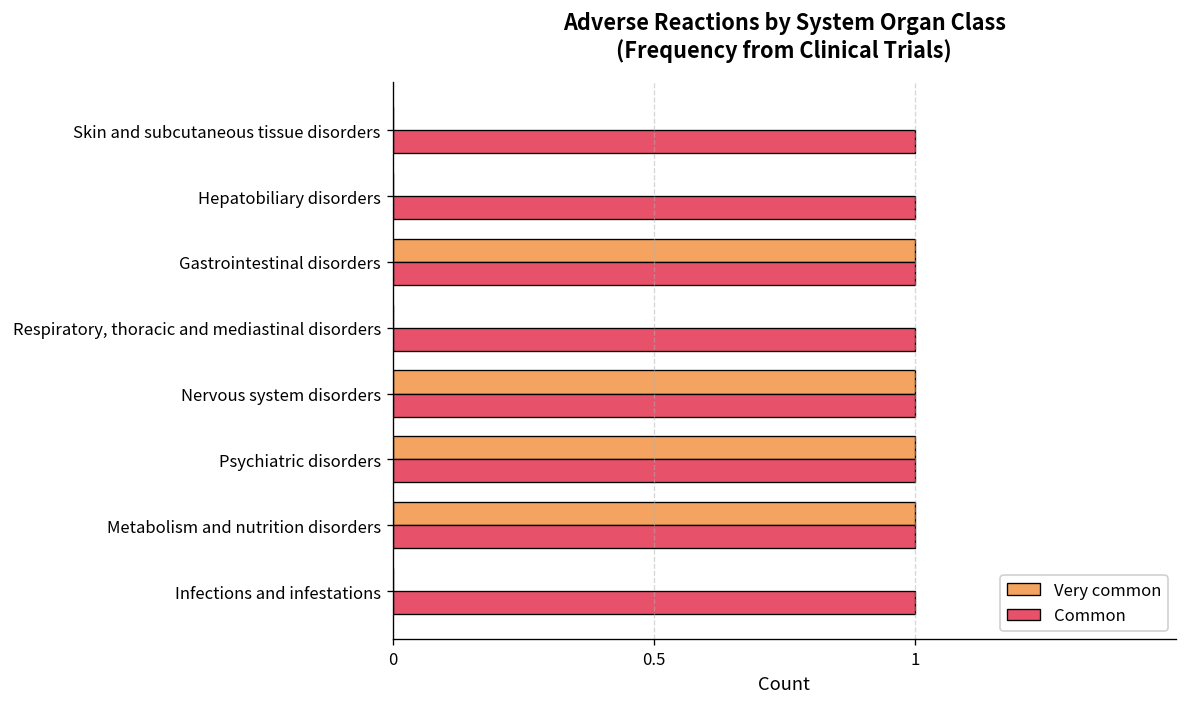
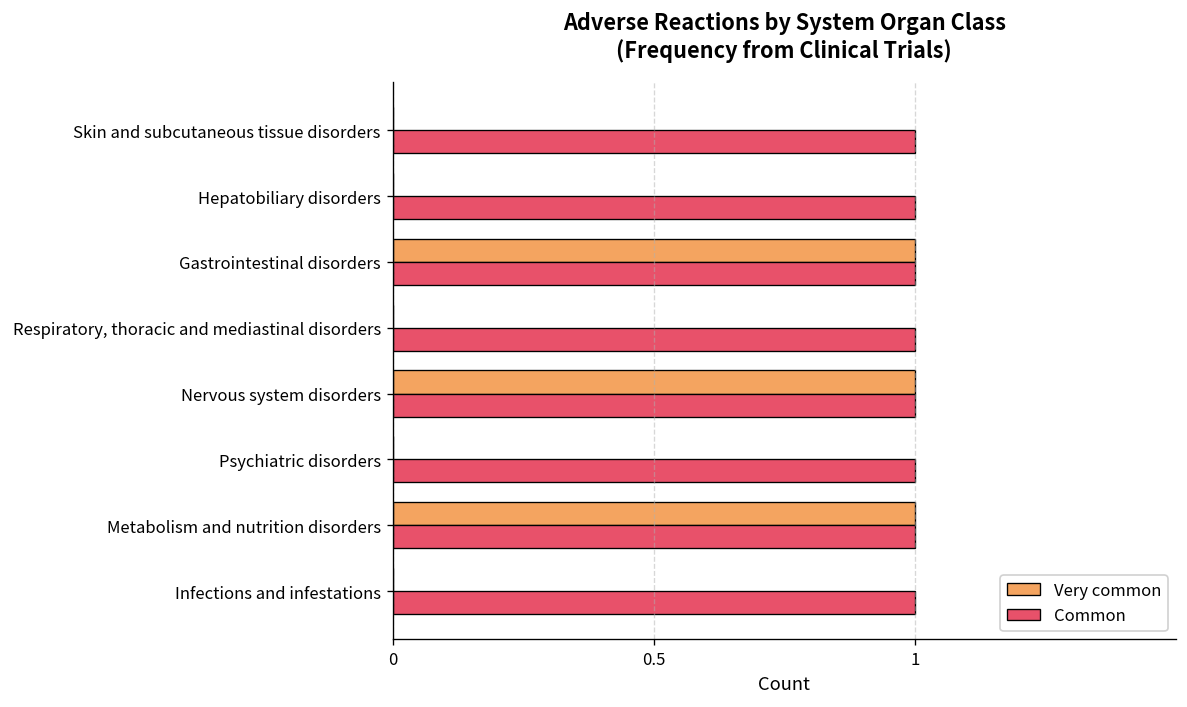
Very common, Psychiatric disorders: 1 -> 0
